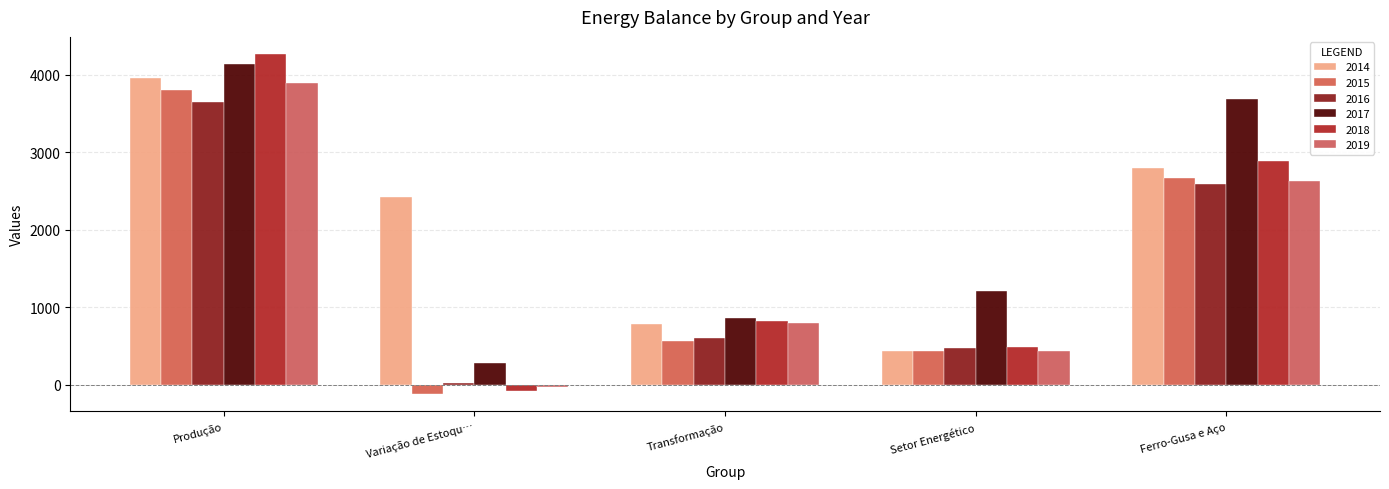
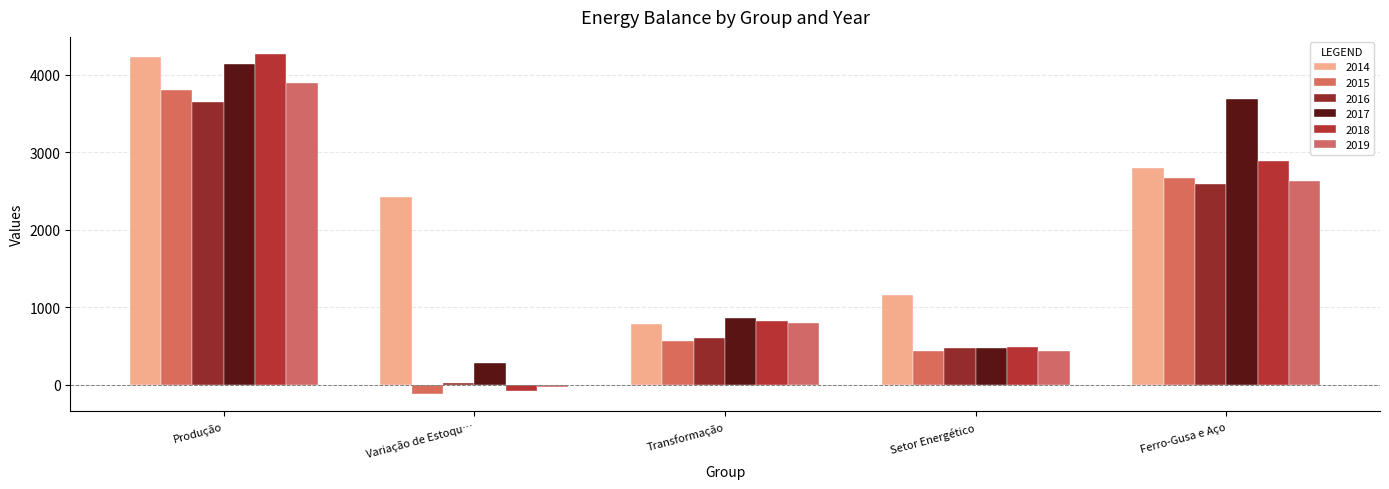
2014, Produção: 4000 -> 4200
2014, Setor Energético: 400 -> 1200
2017, Setor Energético: 1200 -> 500
